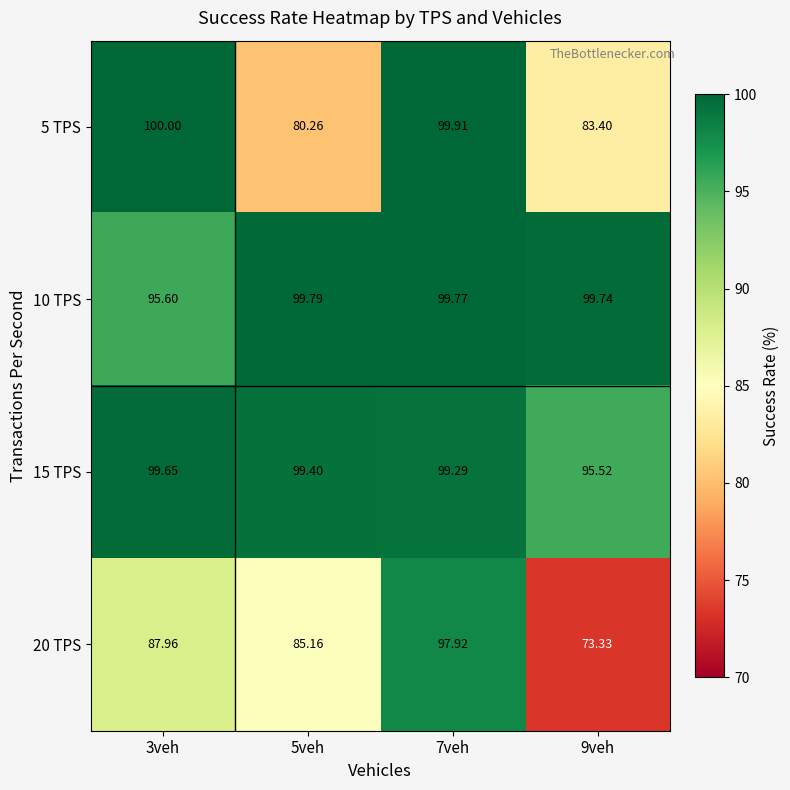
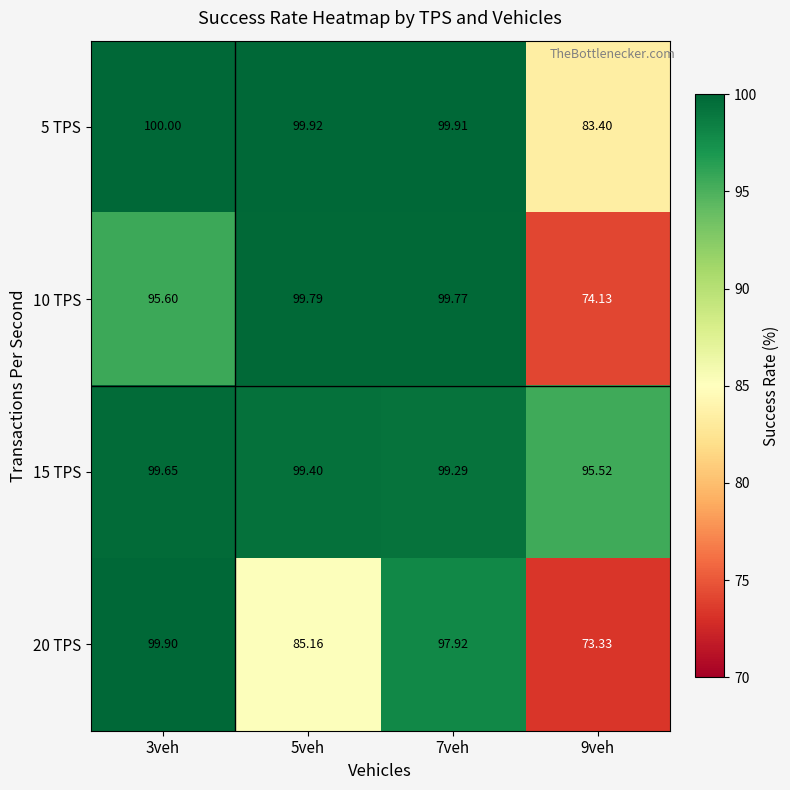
5 TPS, 5veh: 80.26 -> 99.92
10 TPS, 9veh: 99.74 -> 74.13
20 TPS, 3veh: 87.96 -> 99.90
